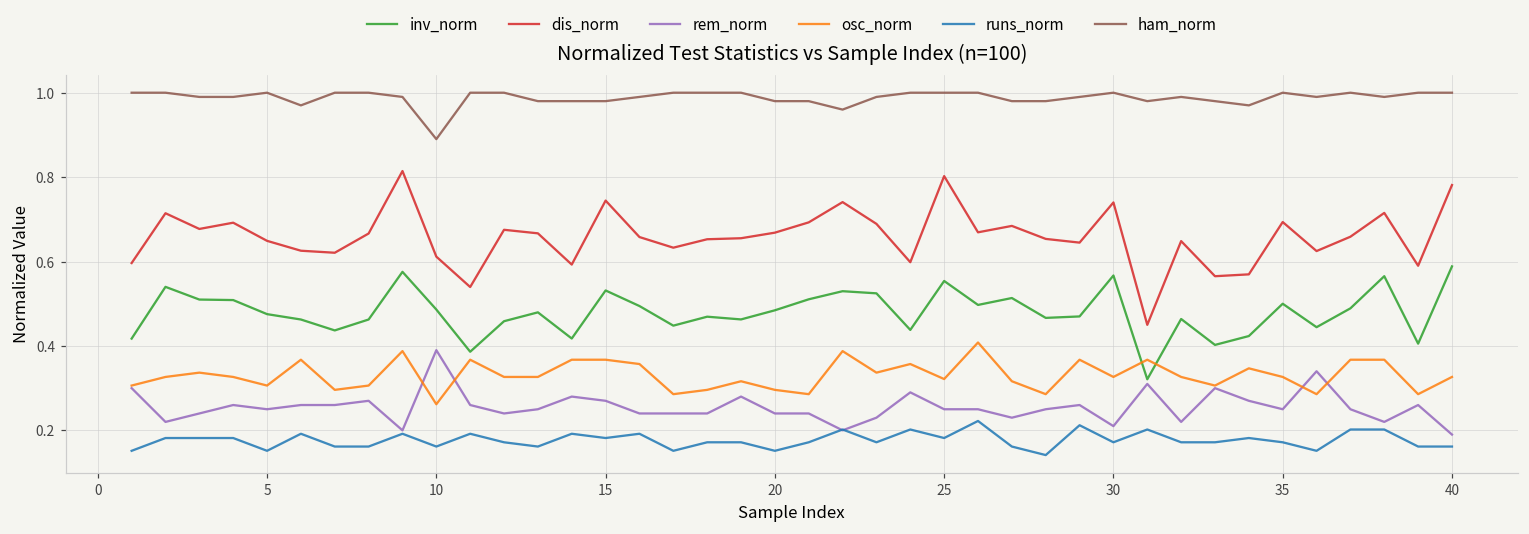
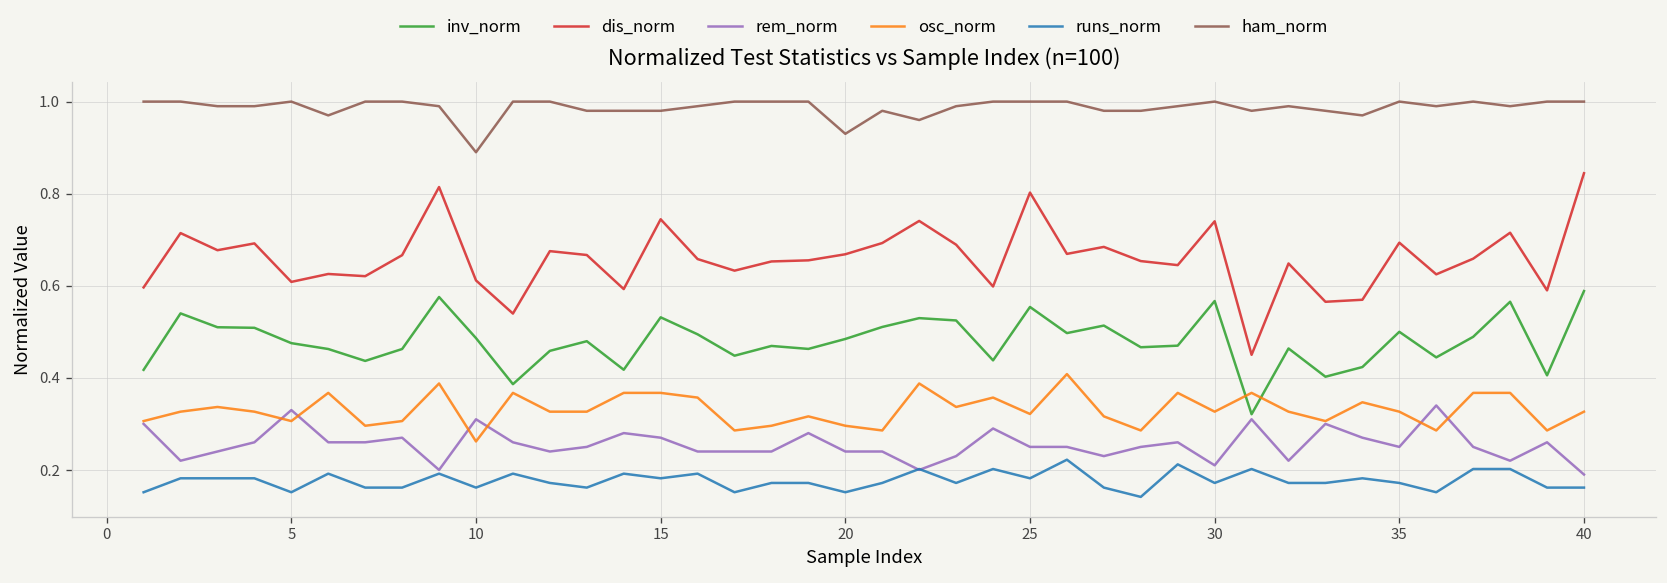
dis_norm, 5: 0.65 -> 0.61
rem_norm, 5: 0.25 -> 0.33
rem_norm, 10: 0.39 -> 0.31
ham_norm, 20: 0.98 -> 0.93
dis_norm, 40: 0.78 -> 0.84
